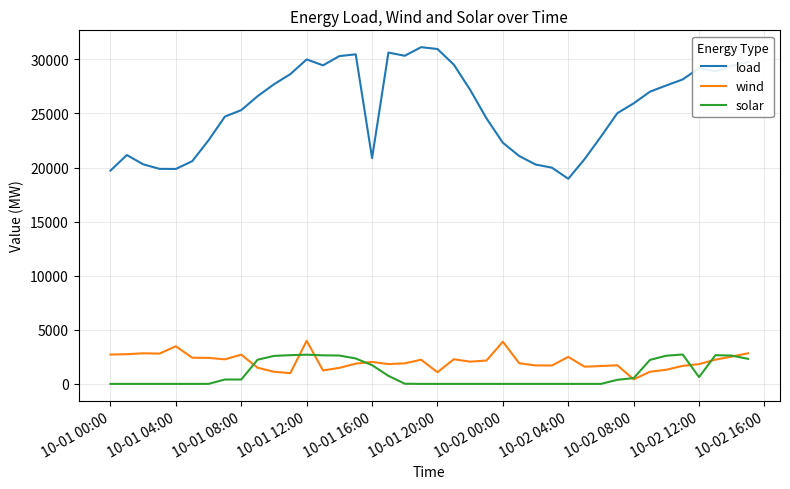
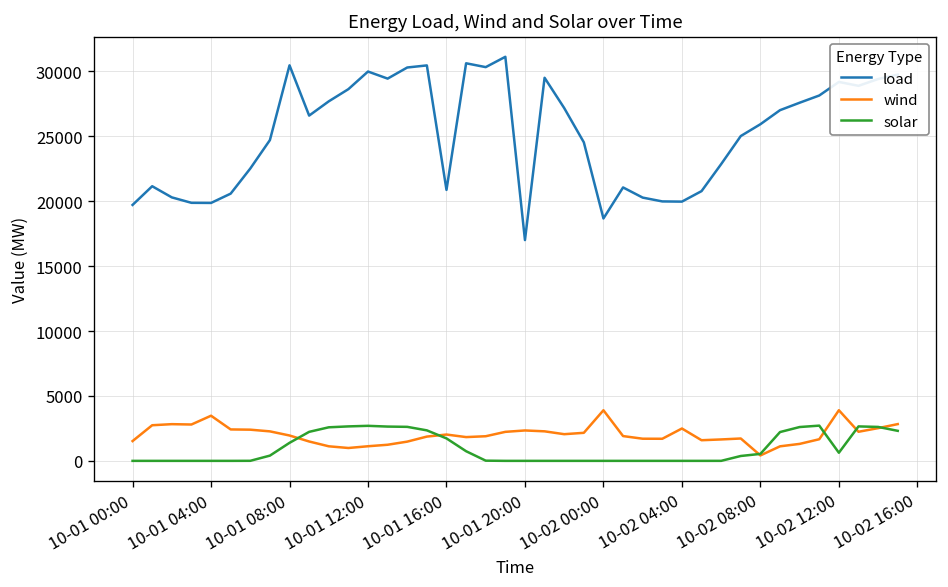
wind, 10-01 00:00: 2700 -> 1500
load, 10-01 08:00: 25300 -> 30500
wind, 10-01 08:00: 2700 -> 2000
solar, 10-01 08:00: 400 -> 1400
wind, 10-01 12:00: 4000 -> 1100
load, 10-01 20:00: 31000 -> 17000
wind, 10-01 20:00: 1100 -> 2300
load, 10-02 00:00: 22300 -> 18700
load, 10-02 04:00: 19000 -> 20000
wind, 10-02 12:00: 1800 -> 3900
